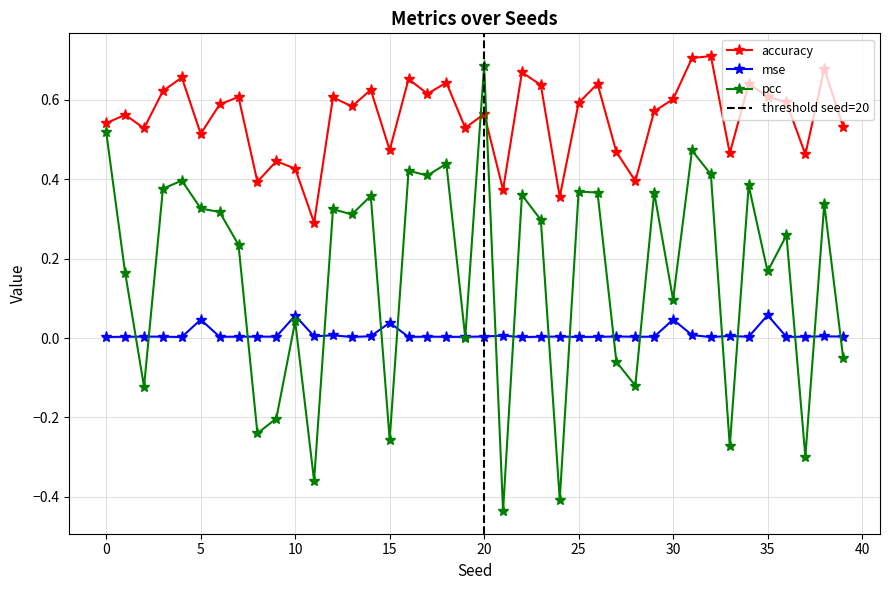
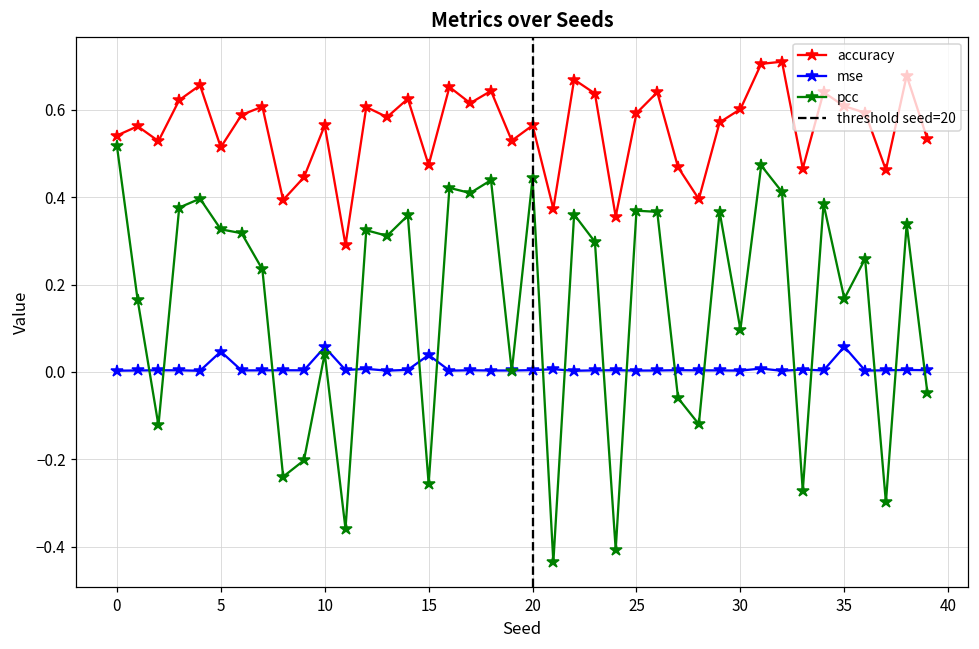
accuracy, 10: 0.43 -> 0.56
pcc, 20: 0.69 -> 0.44
mse, 30: 0.05 -> 0.00
